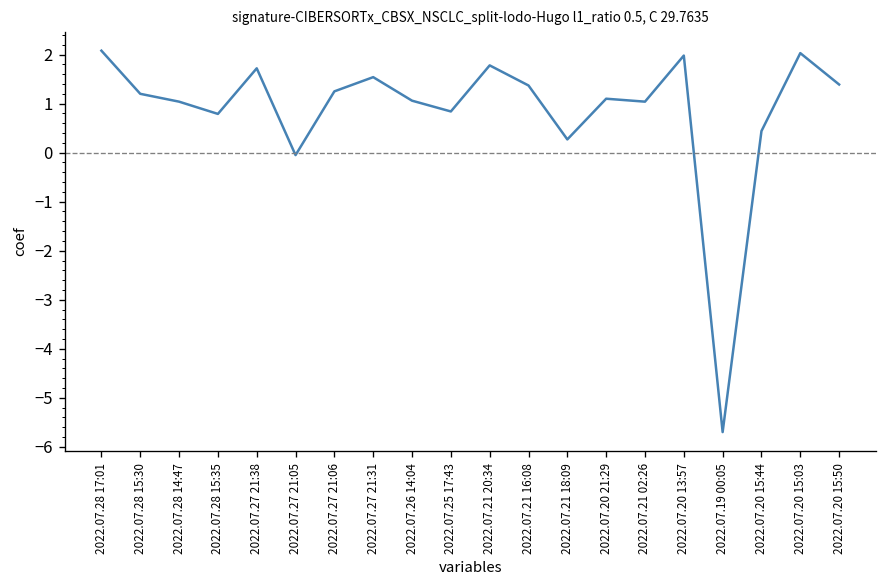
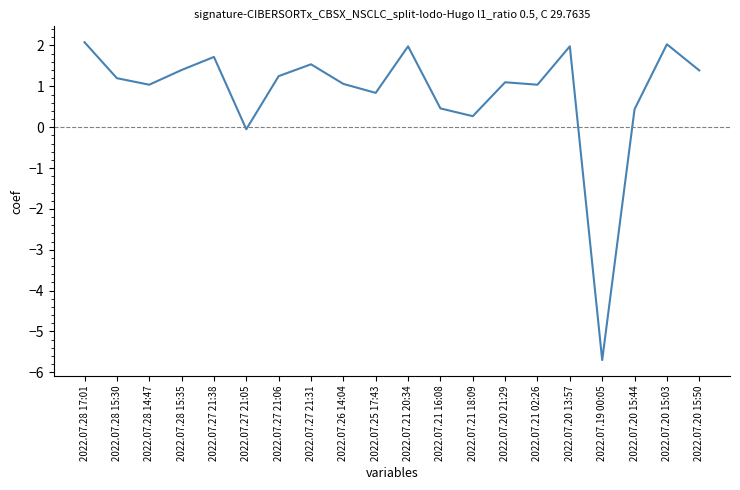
2022.07.28 15:35: 0.8 -> 1.4
2022.07.21 20:34: 1.8 -> 2.0
2022.07.21 16:08: 1.4 -> 0.5
